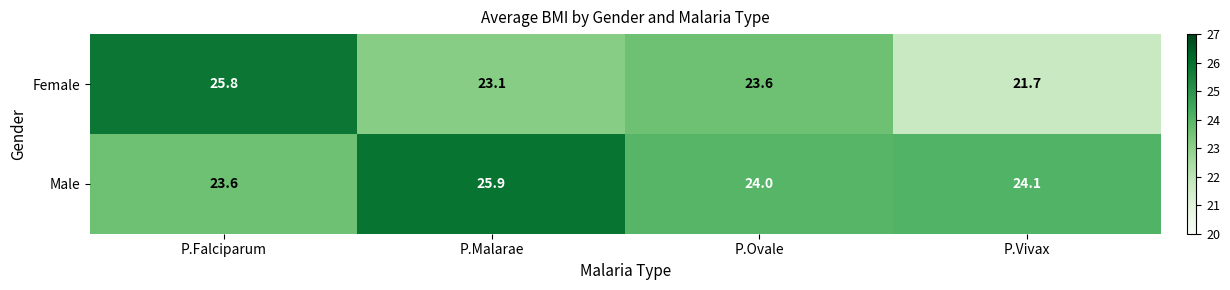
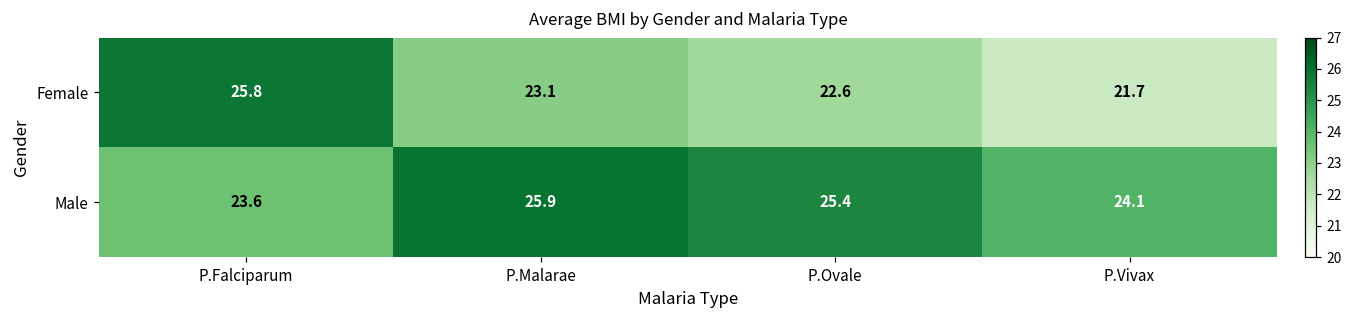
Female, P.Ovale: 23.6 -> 22.6
Male, P.Ovale: 24.0 -> 25.4
